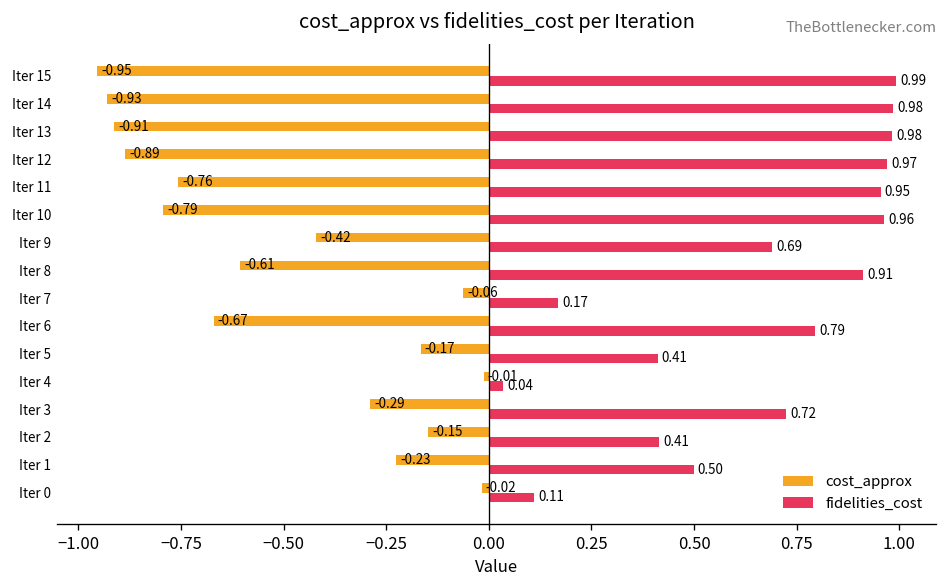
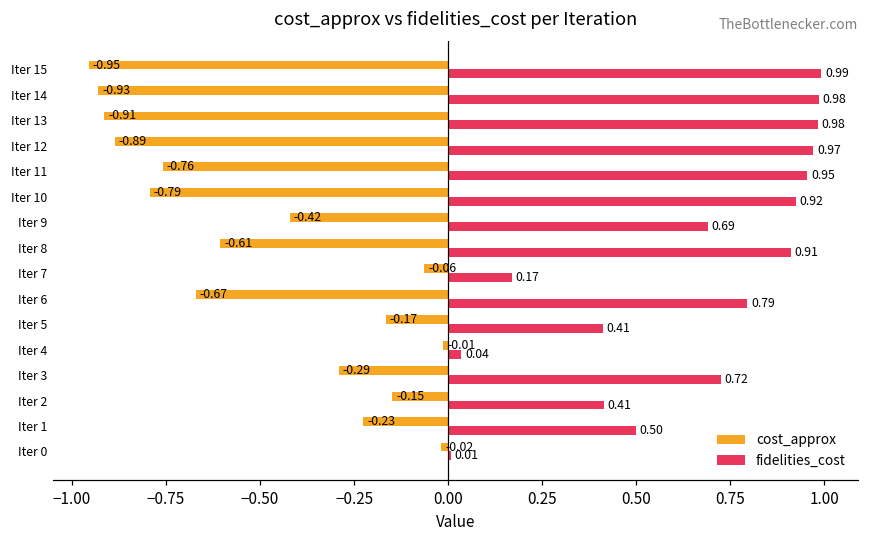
fidelities_cost, Iter 10: 0.96 -> 0.92
fidelities_cost, Iter 0: 0.11 -> 0.01
